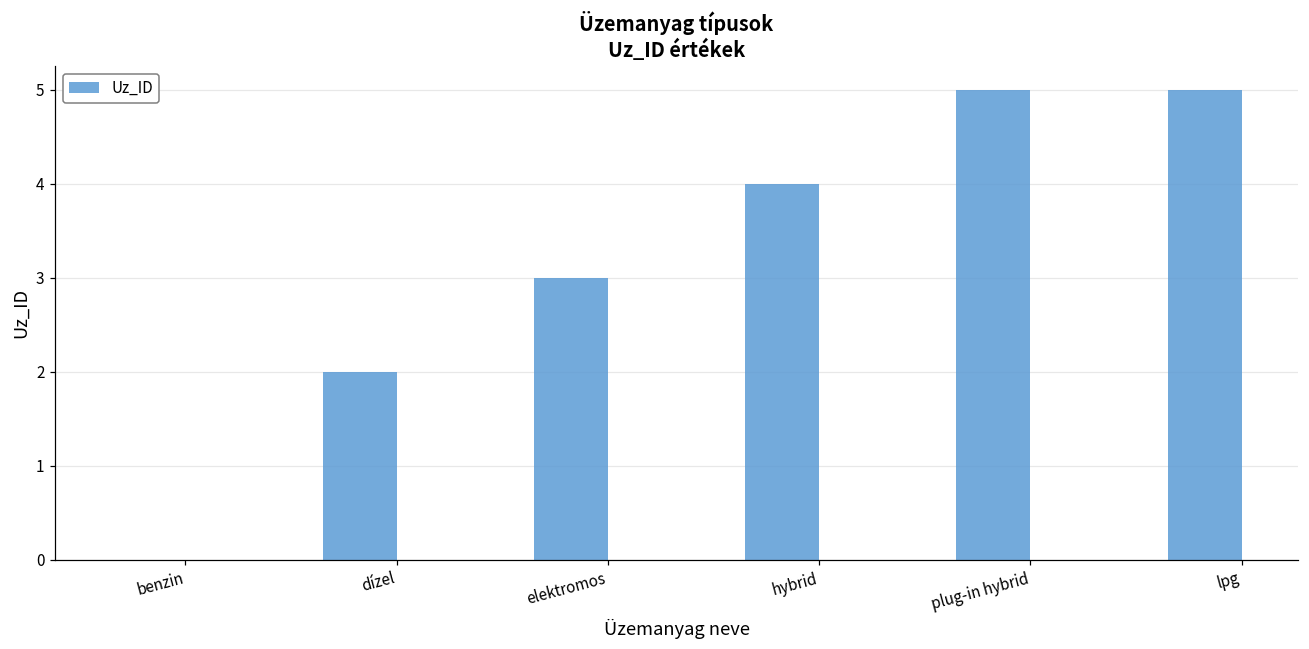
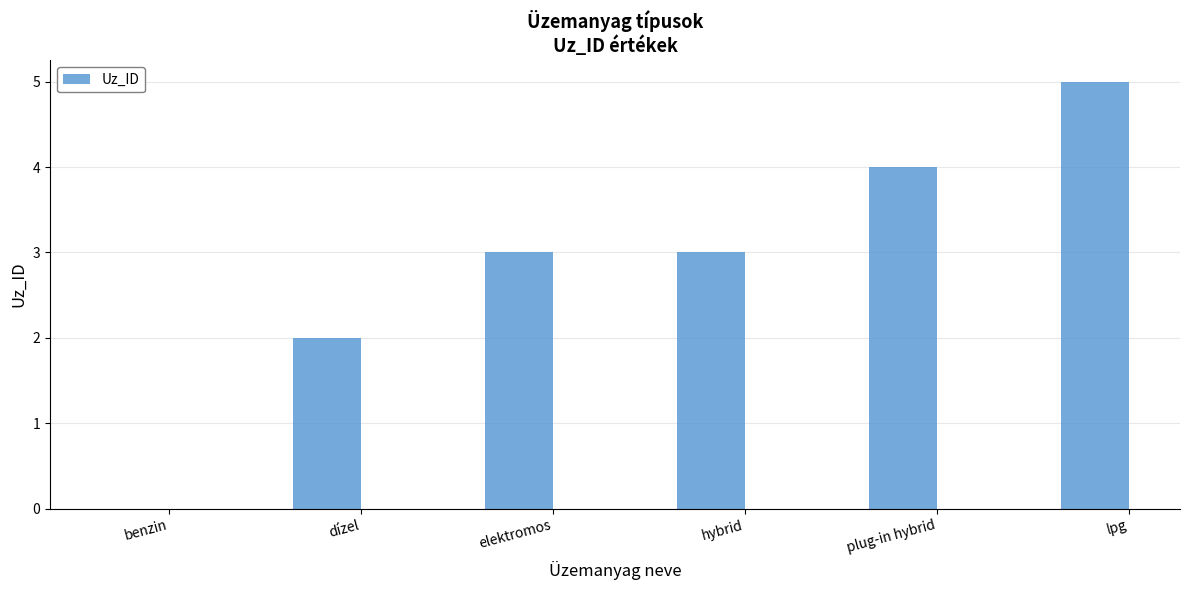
hybrid: 4 -> 3
plug-in hybrid: 5 -> 4
